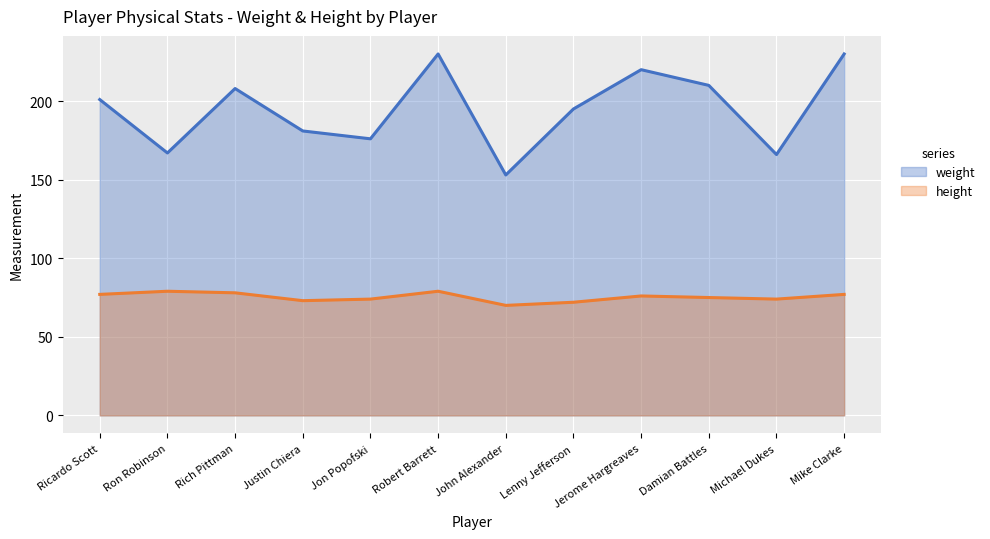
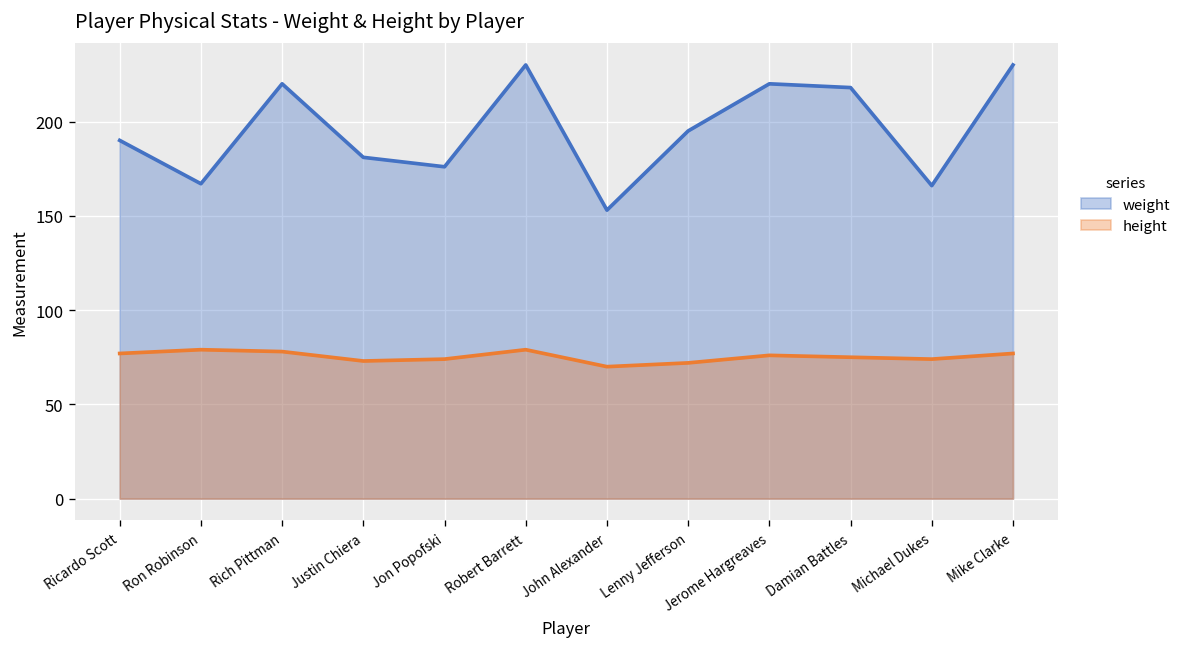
weight, Ricardo Scott: 201 -> 190
weight, Rich Pittman: 208 -> 220
weight, Damian Battles: 210 -> 218
